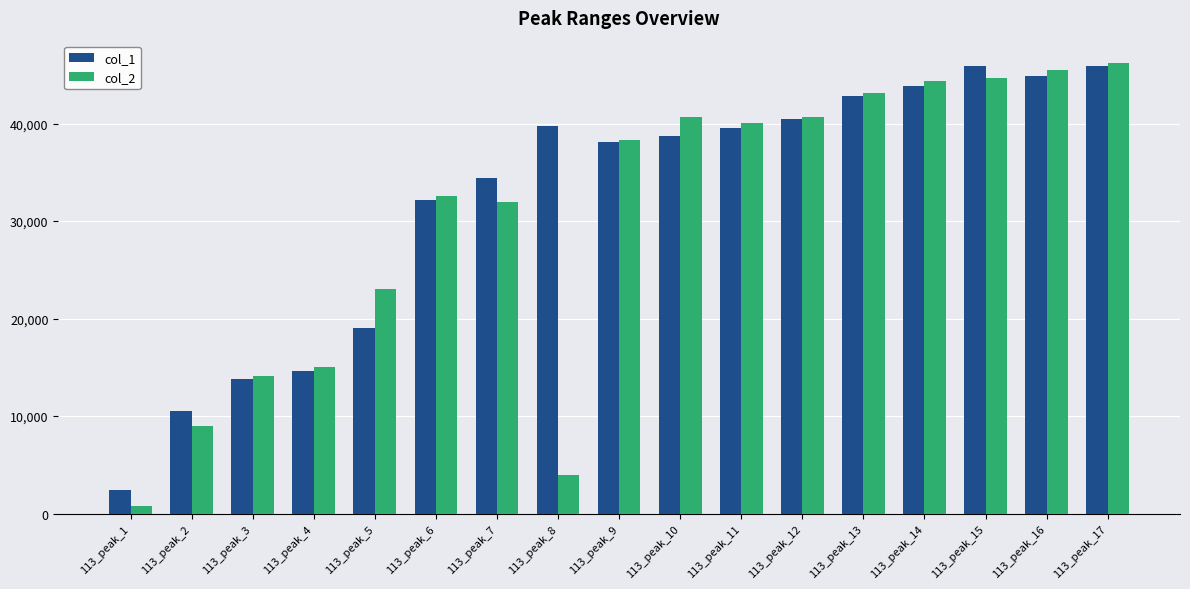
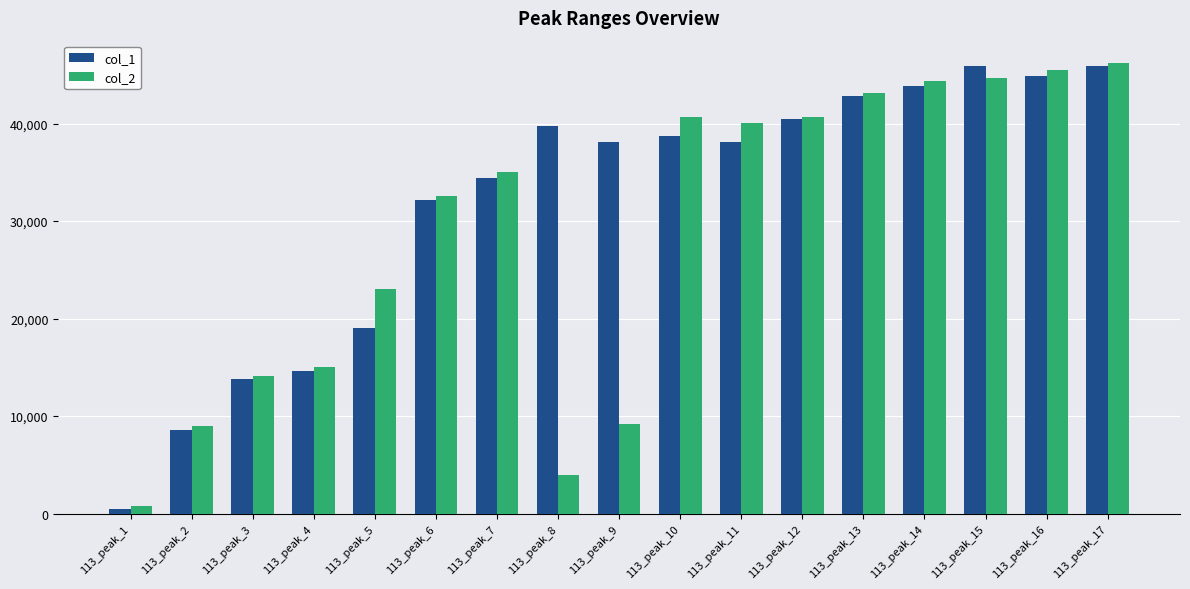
col_1, 113_peak_1: 2,000 -> 0
col_1, 113_peak_2: 11,000 -> 9,000
col_2, 113_peak_7: 32,000 -> 35,000
col_2, 113_peak_9: 38,000 -> 9,000
col_1, 113_peak_11: 40,000 -> 38,000
